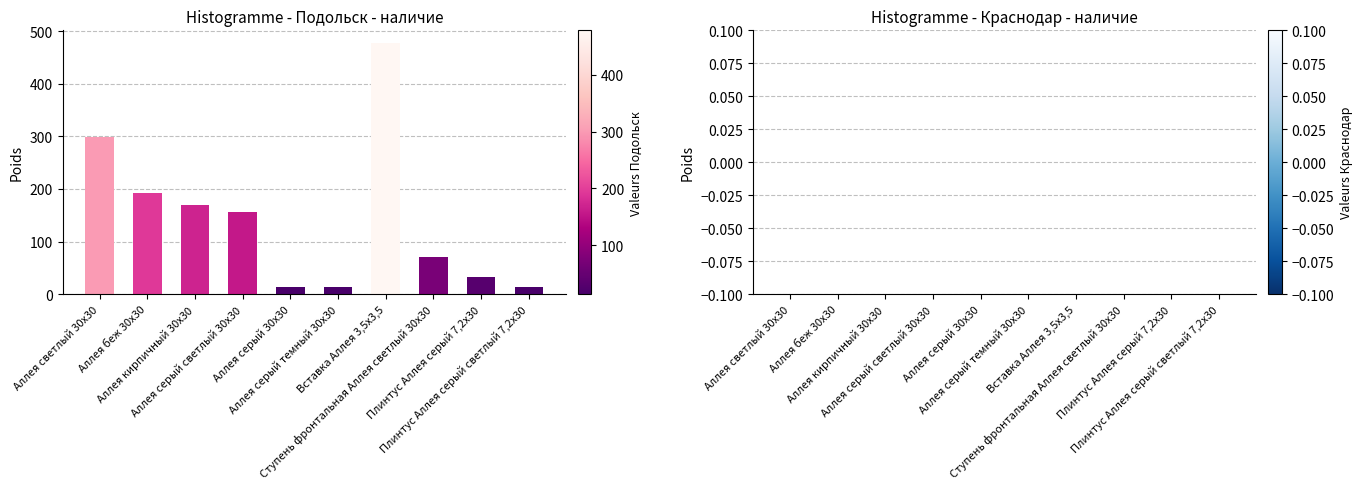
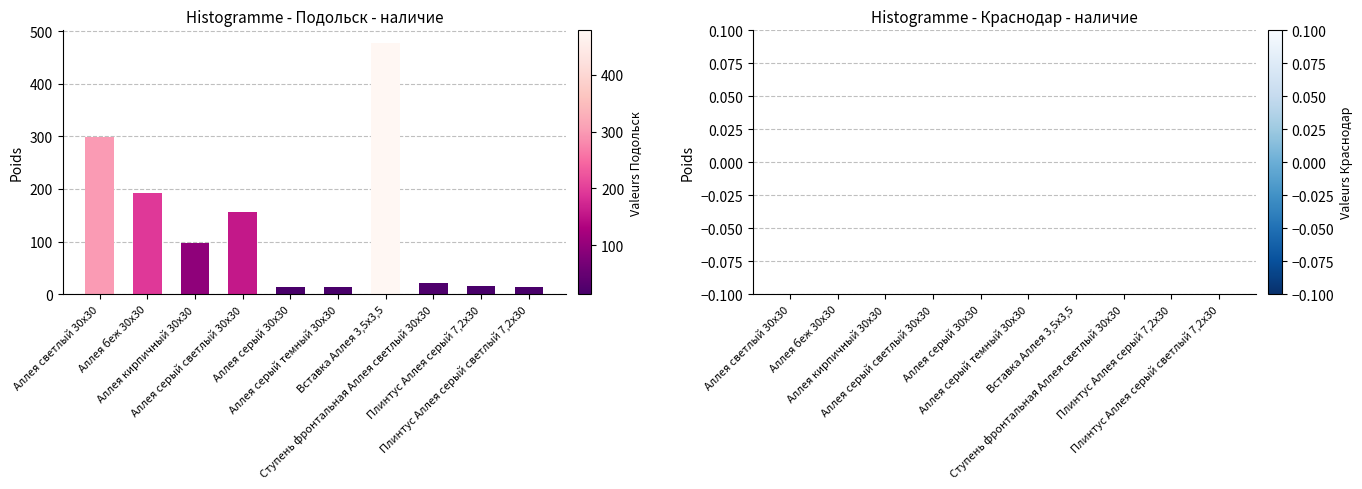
Histogramme - Подольск - наличие, Аллея кирпичный 30х30: 170 -> 100
Histogramme - Подольск - наличие, Ступень фронтальная Аллея светлый 30х30: 70 -> 20
Histogramme - Подольск - наличие, Плинтус Аллея серый 7,2х30: 30 -> 20
